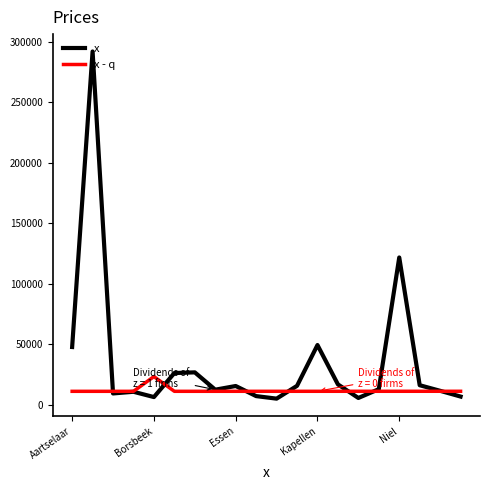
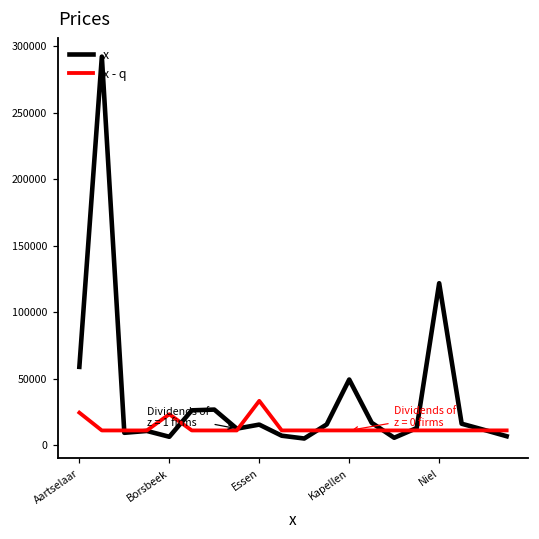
x, Aartselaar: 48000 -> 59000
x - q, Aartselaar: 11000 -> 24000
x - q, Essen: 11000 -> 33000
